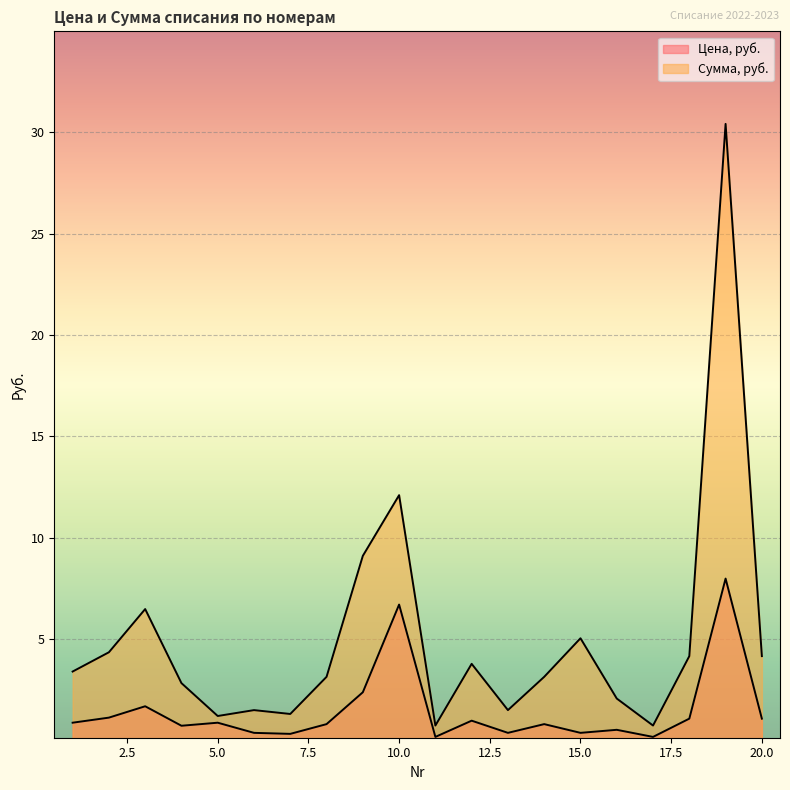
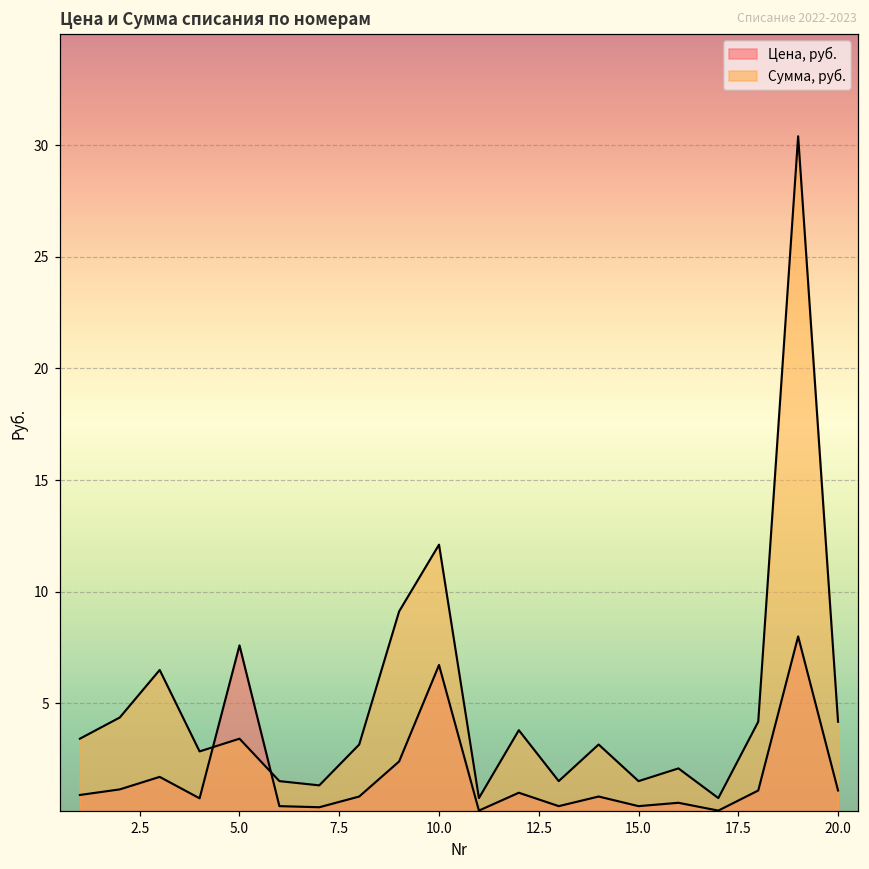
Цена, руб., 5.0: 0.9 -> 7.6
Сумма, руб., 5.0: 1.2 -> 3.4
Сумма, руб., 15.0: 5.1 -> 1.5
